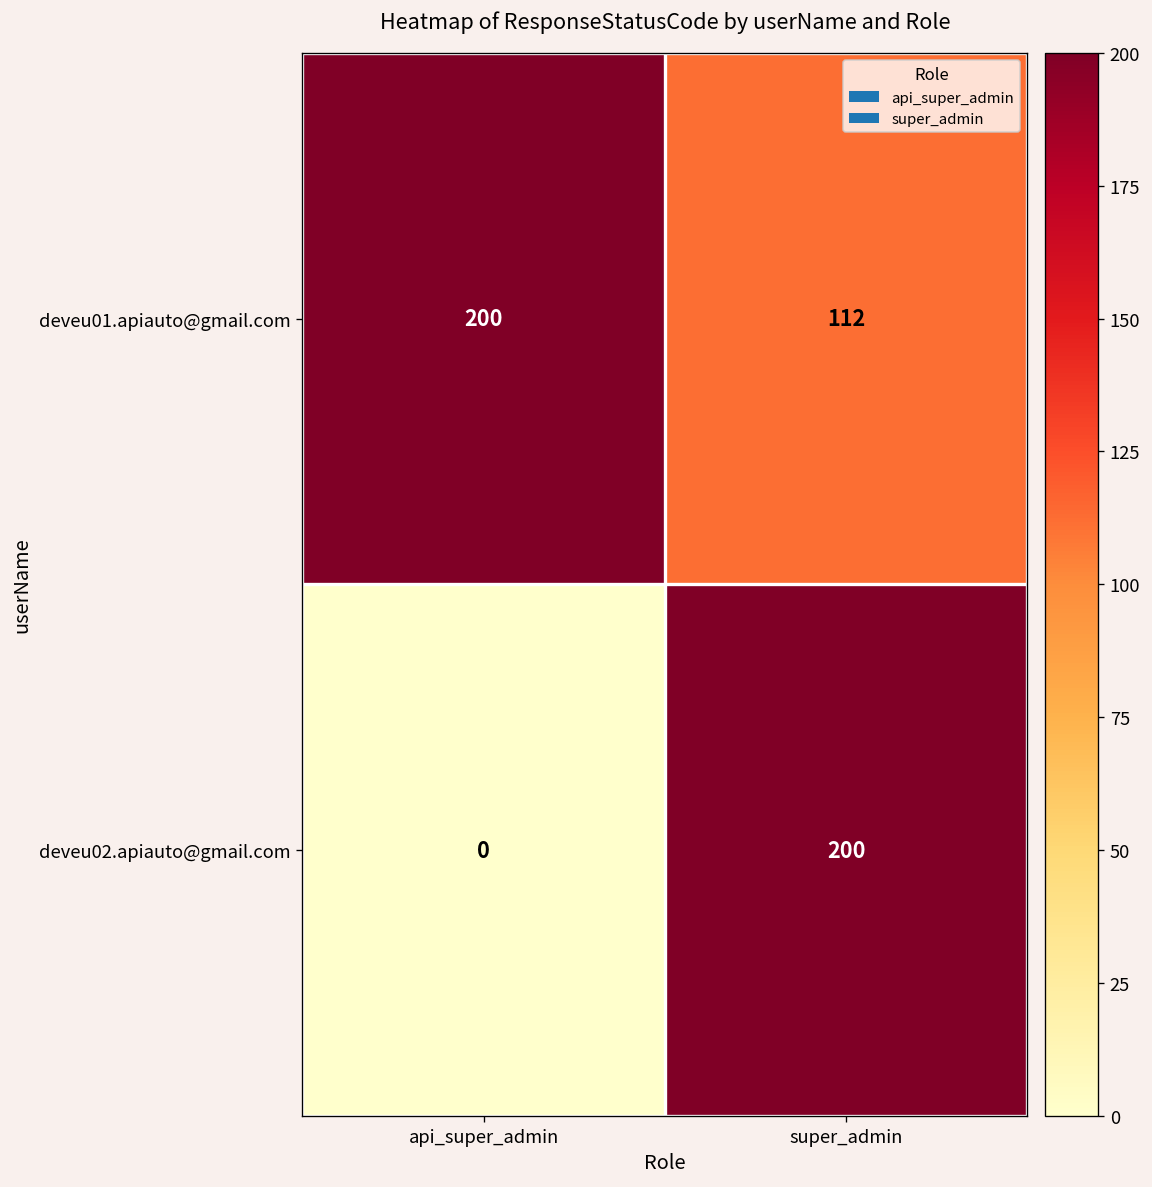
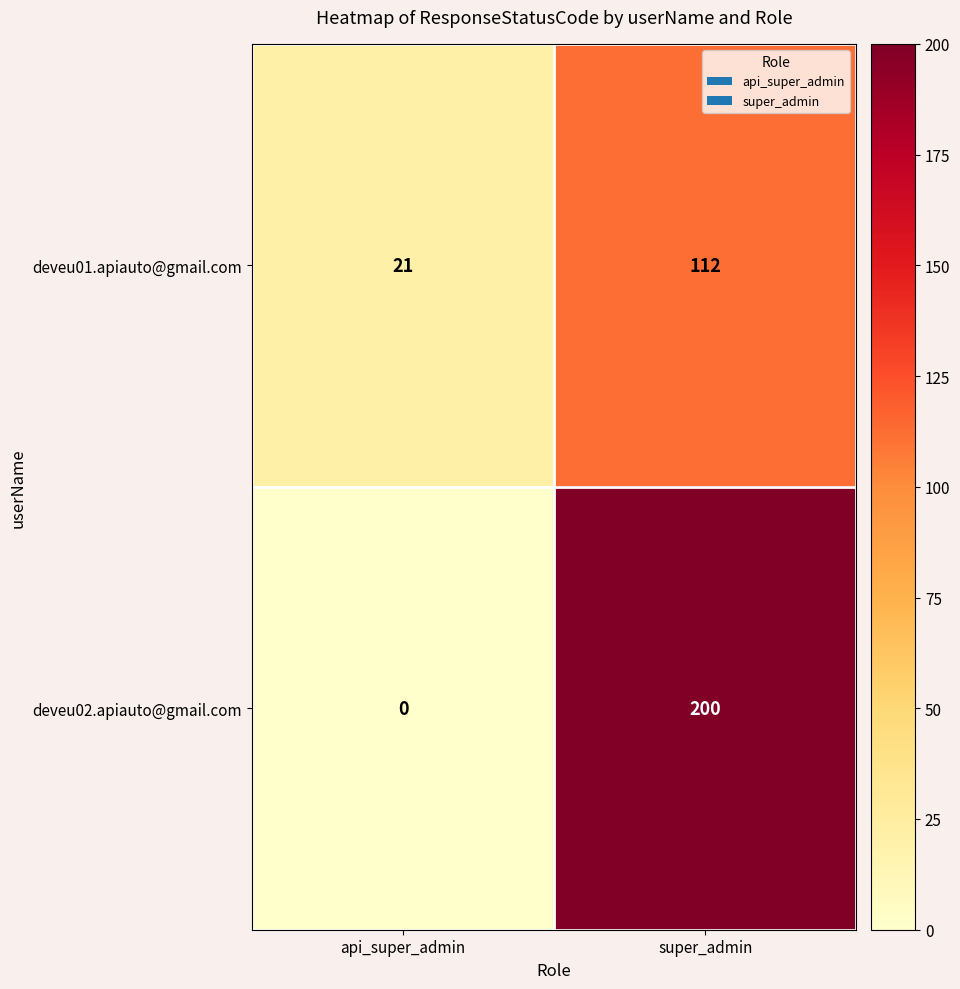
deveu01.apiauto@gmail.com, api_super_admin: 200 -> 21
